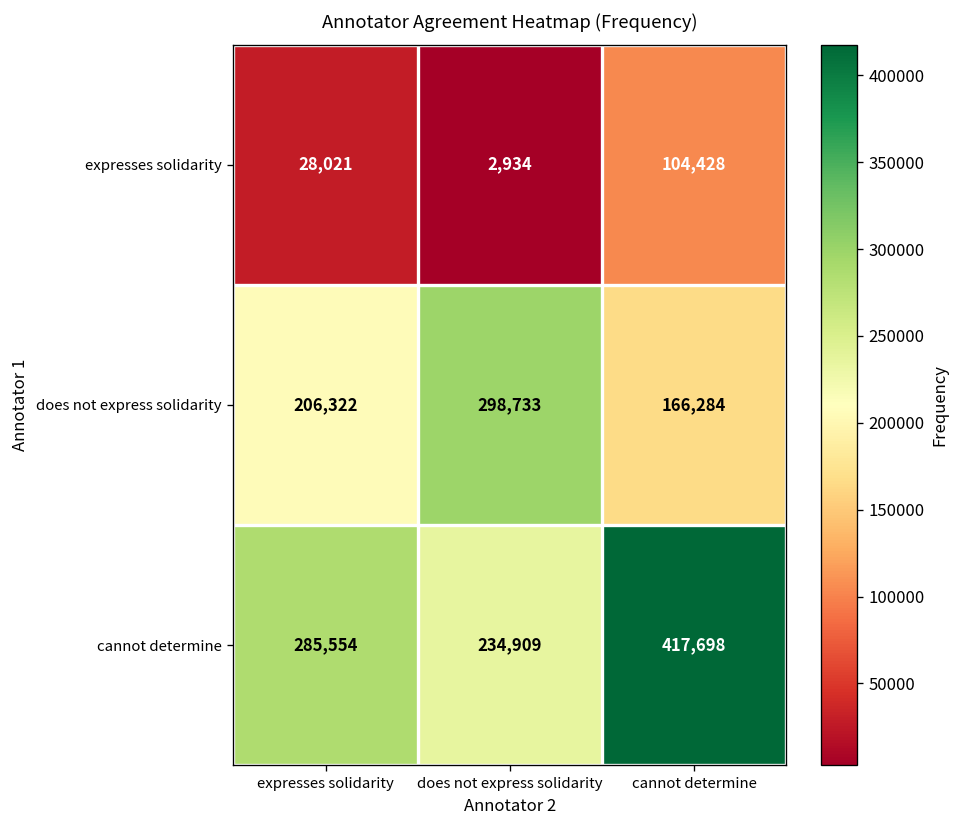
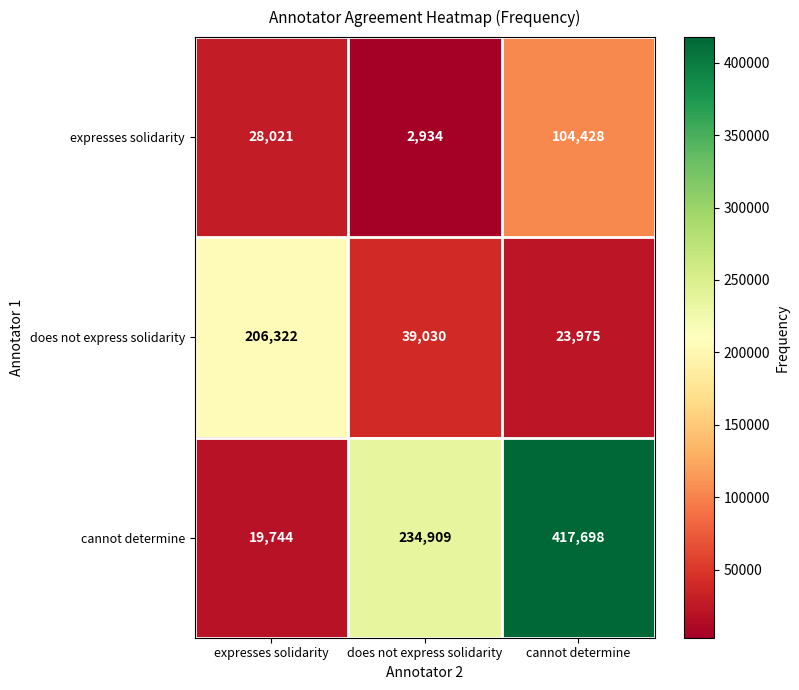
does not express solidarity, does not express solidarity: 298,733 -> 39,030
does not express solidarity, cannot determine: 166,284 -> 23,975
cannot determine, expresses solidarity: 285,554 -> 19,744
